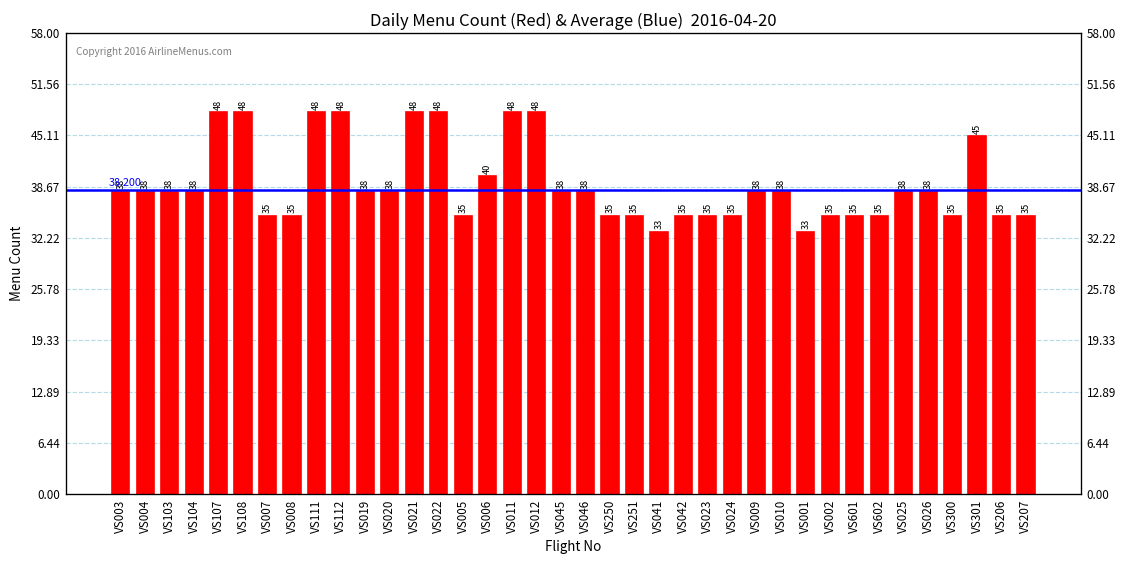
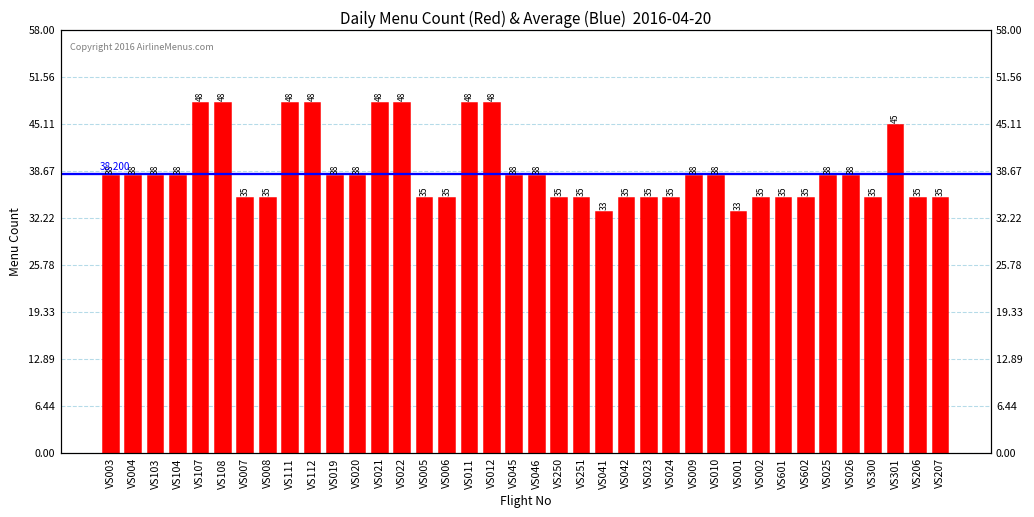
VS006: 40 -> 35
